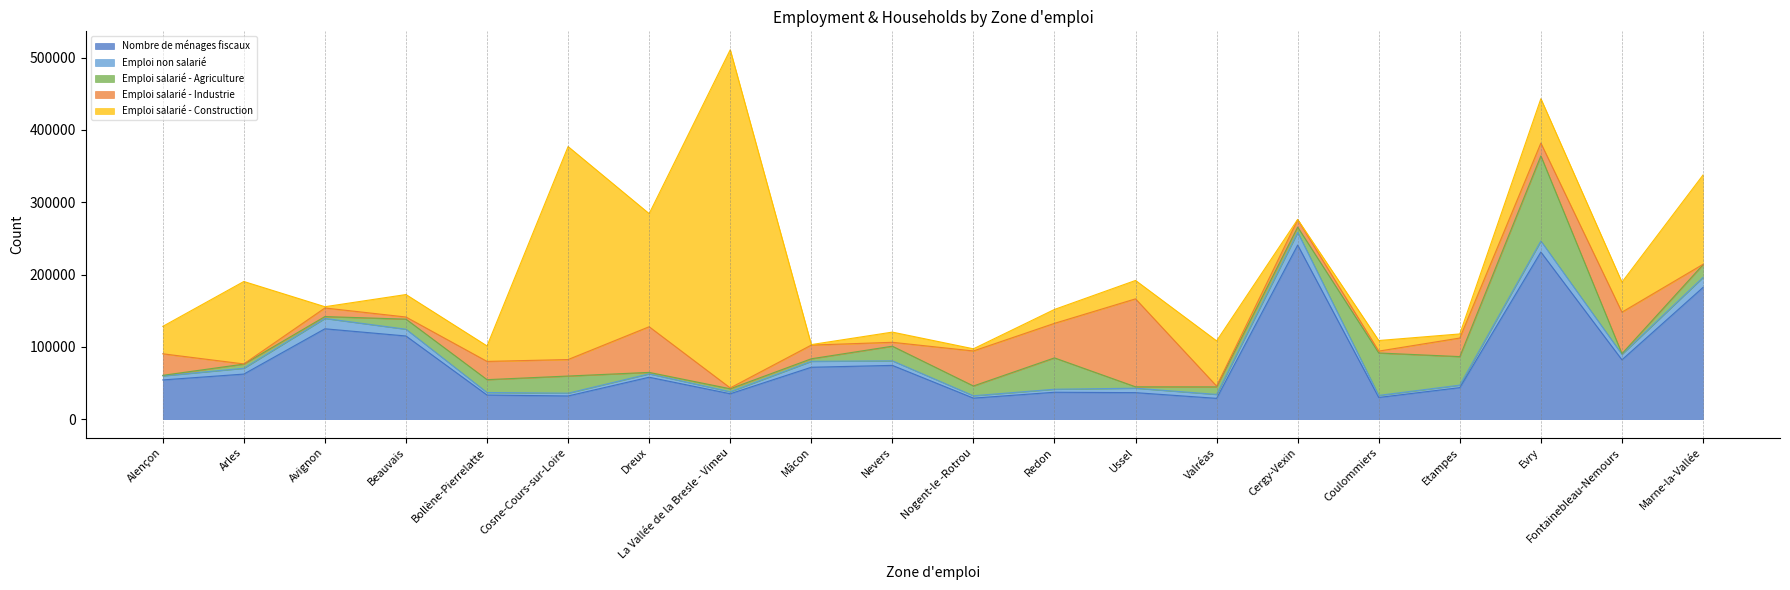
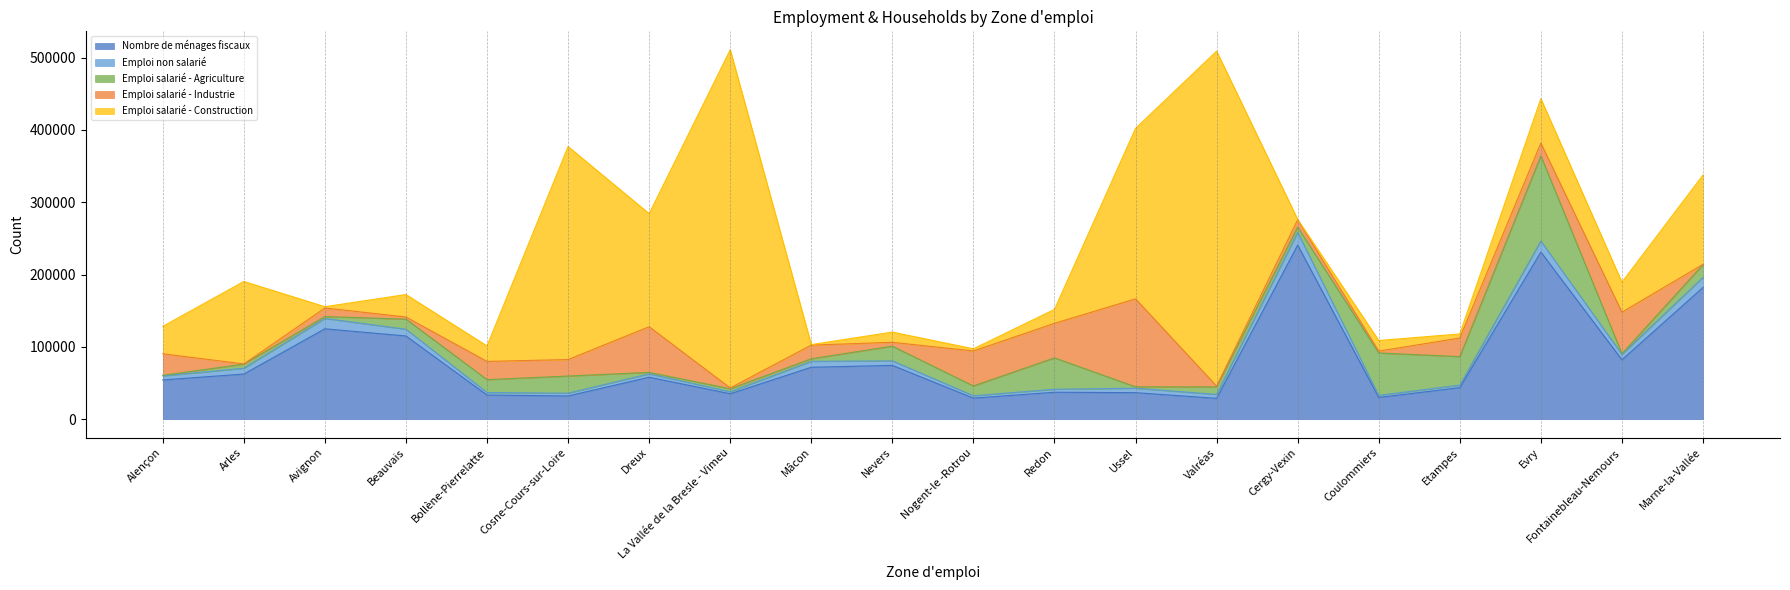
Emploi salarié - Construction, Ussel: 30000 -> 240000
Emploi salarié - Construction, Valréas: 60000 -> 460000
